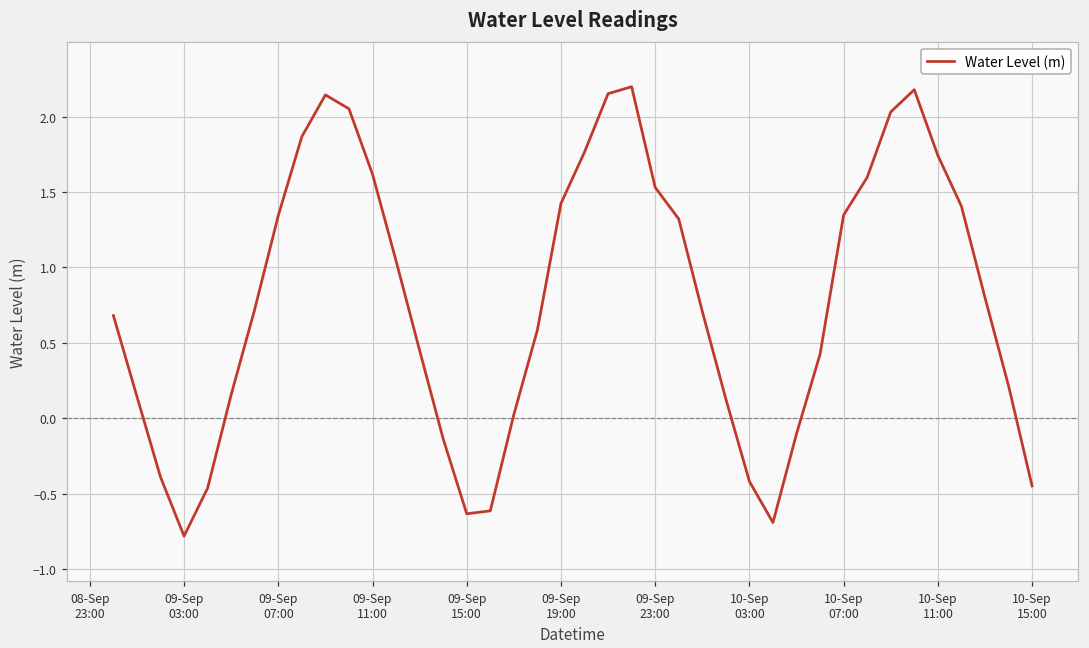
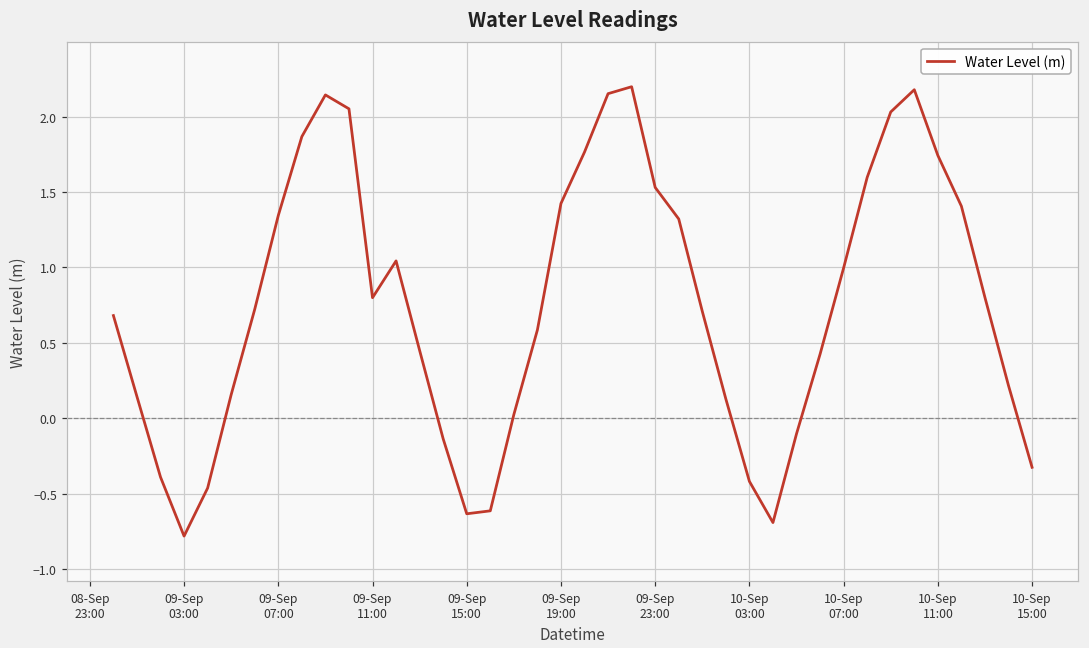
09-Sep 11:00: 1.62 -> 0.80
10-Sep 07:00: 1.35 -> 1.00
10-Sep 15:00: -0.45 -> -0.33
